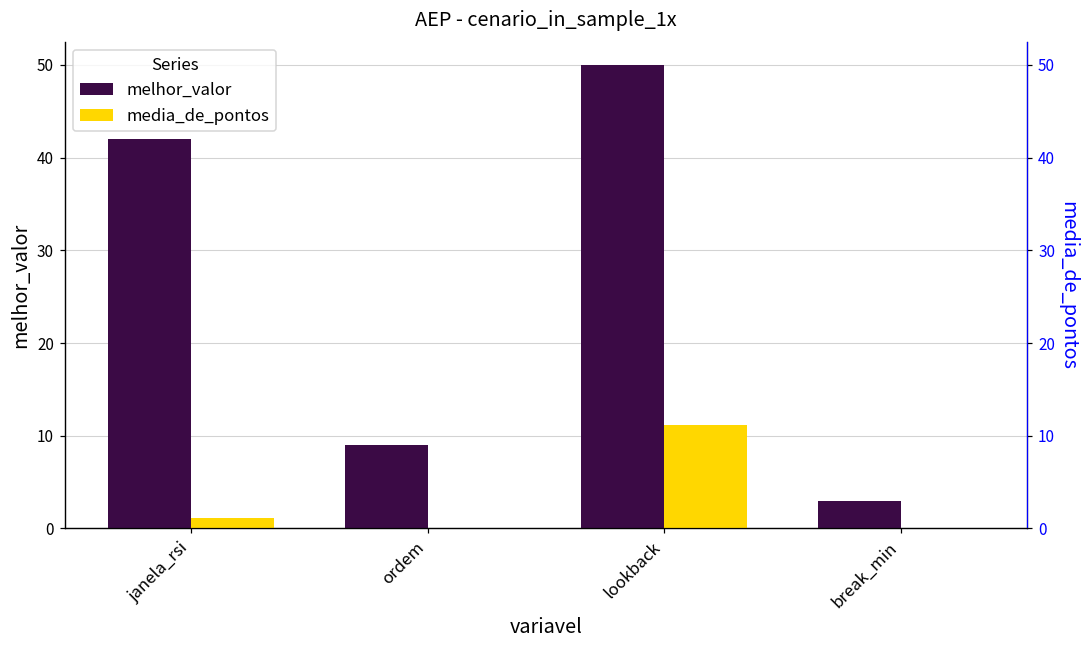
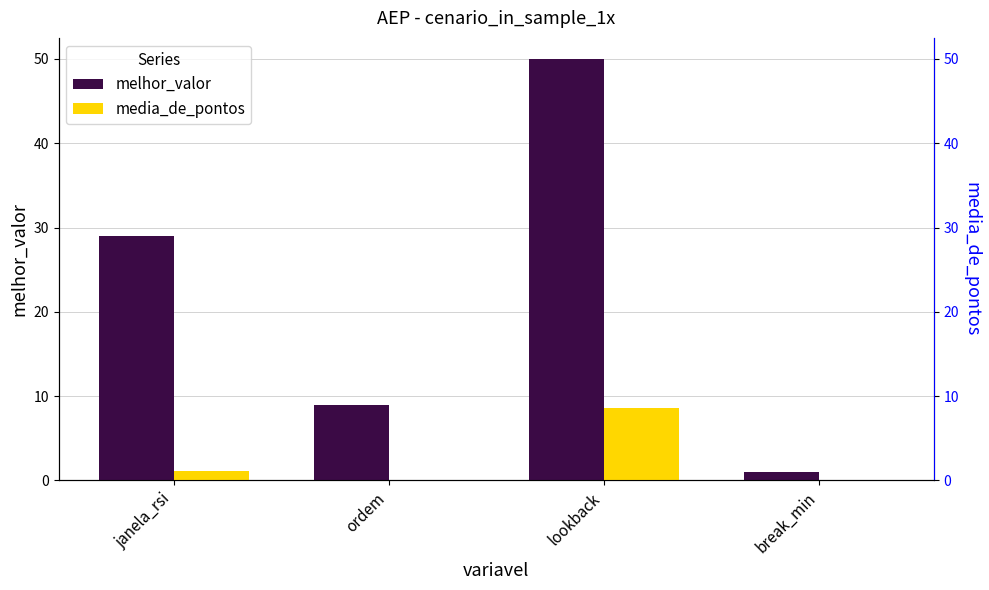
melhor_valor, janela_rsi: 42 -> 29
media_de_pontos, lookback: 11 -> 9
melhor_valor, break_min: 3 -> 1
